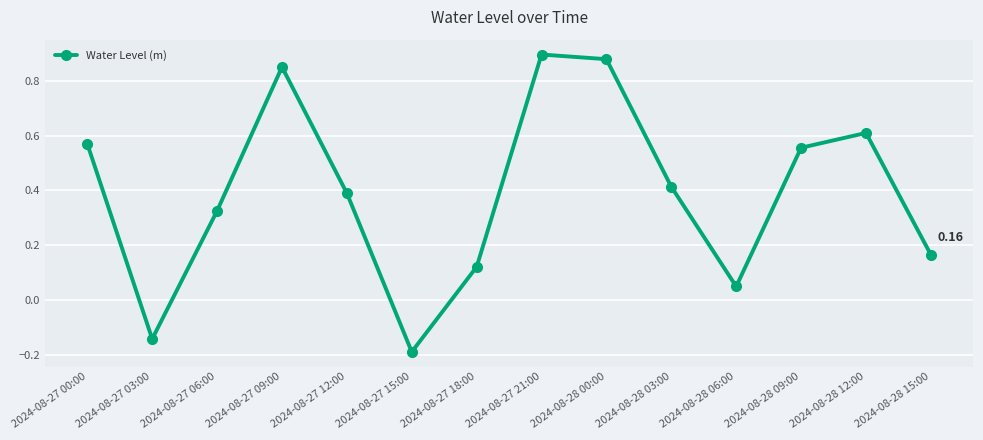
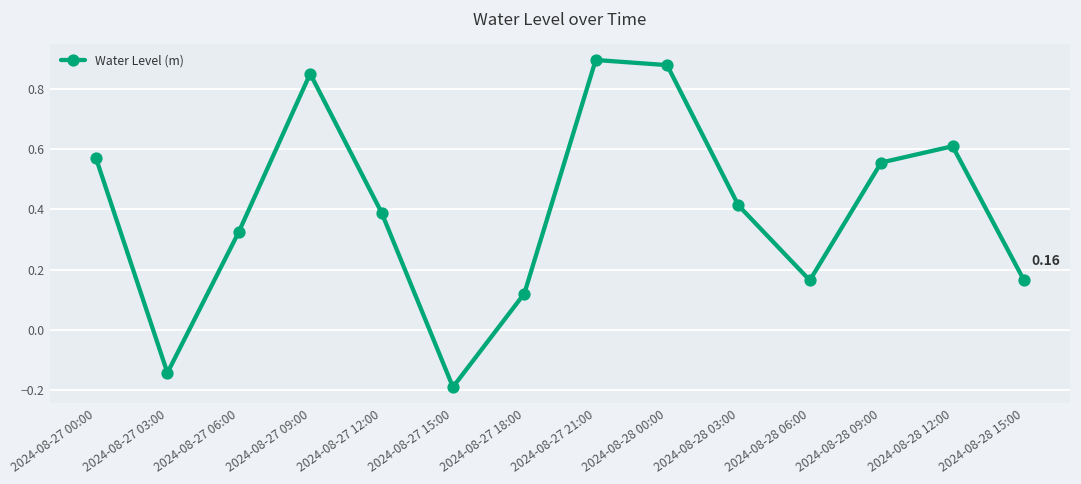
2024-08-28 06:00: 0.05 -> 0.16
